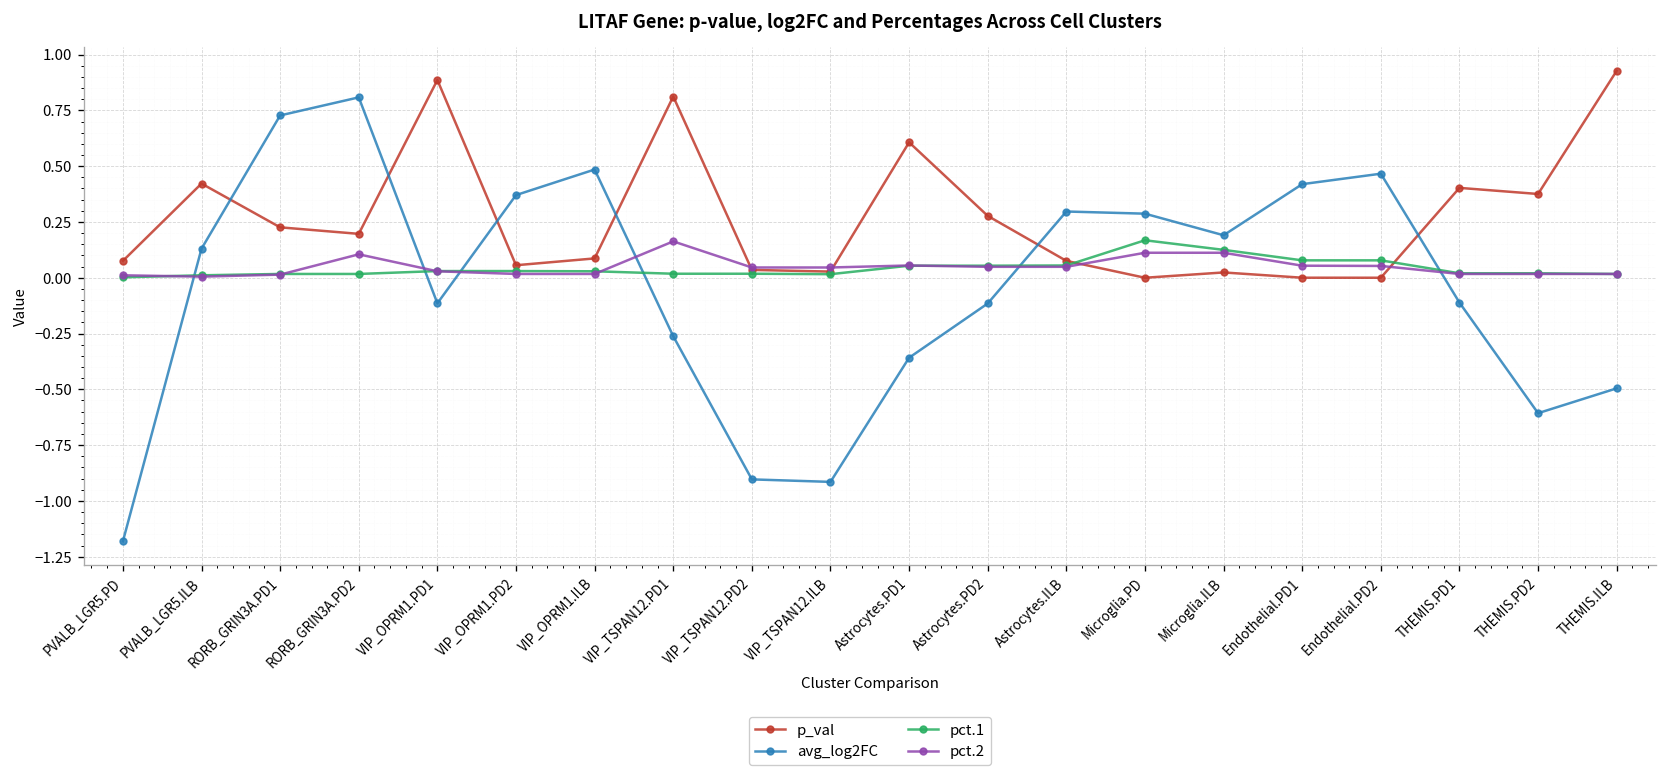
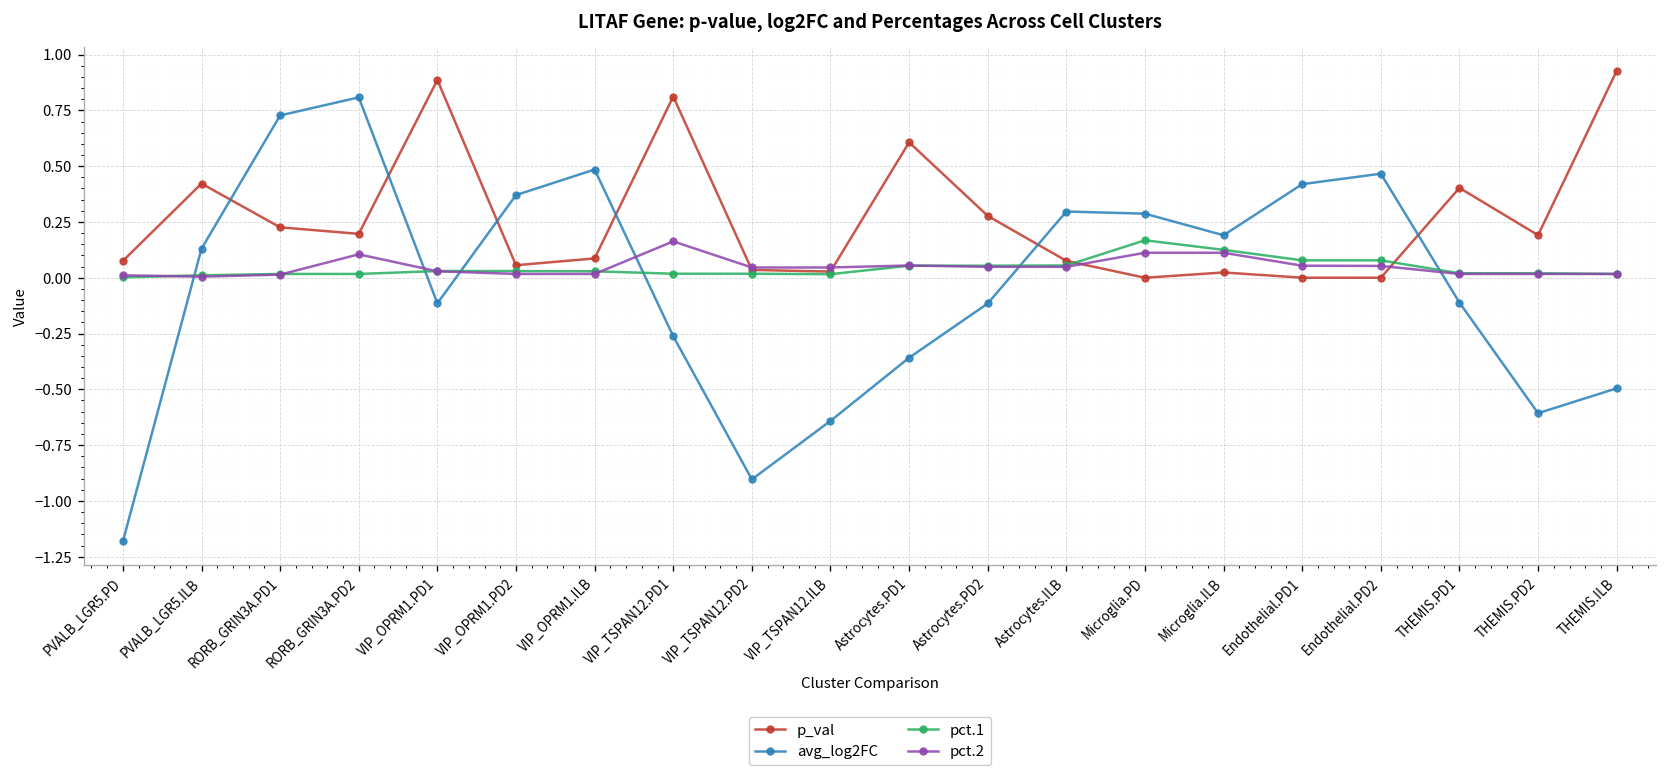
avg_log2FC, VIP_TSPAN12.ILB: -0.91 -> -0.64
p_val, THEMIS.PD2: 0.38 -> 0.19
